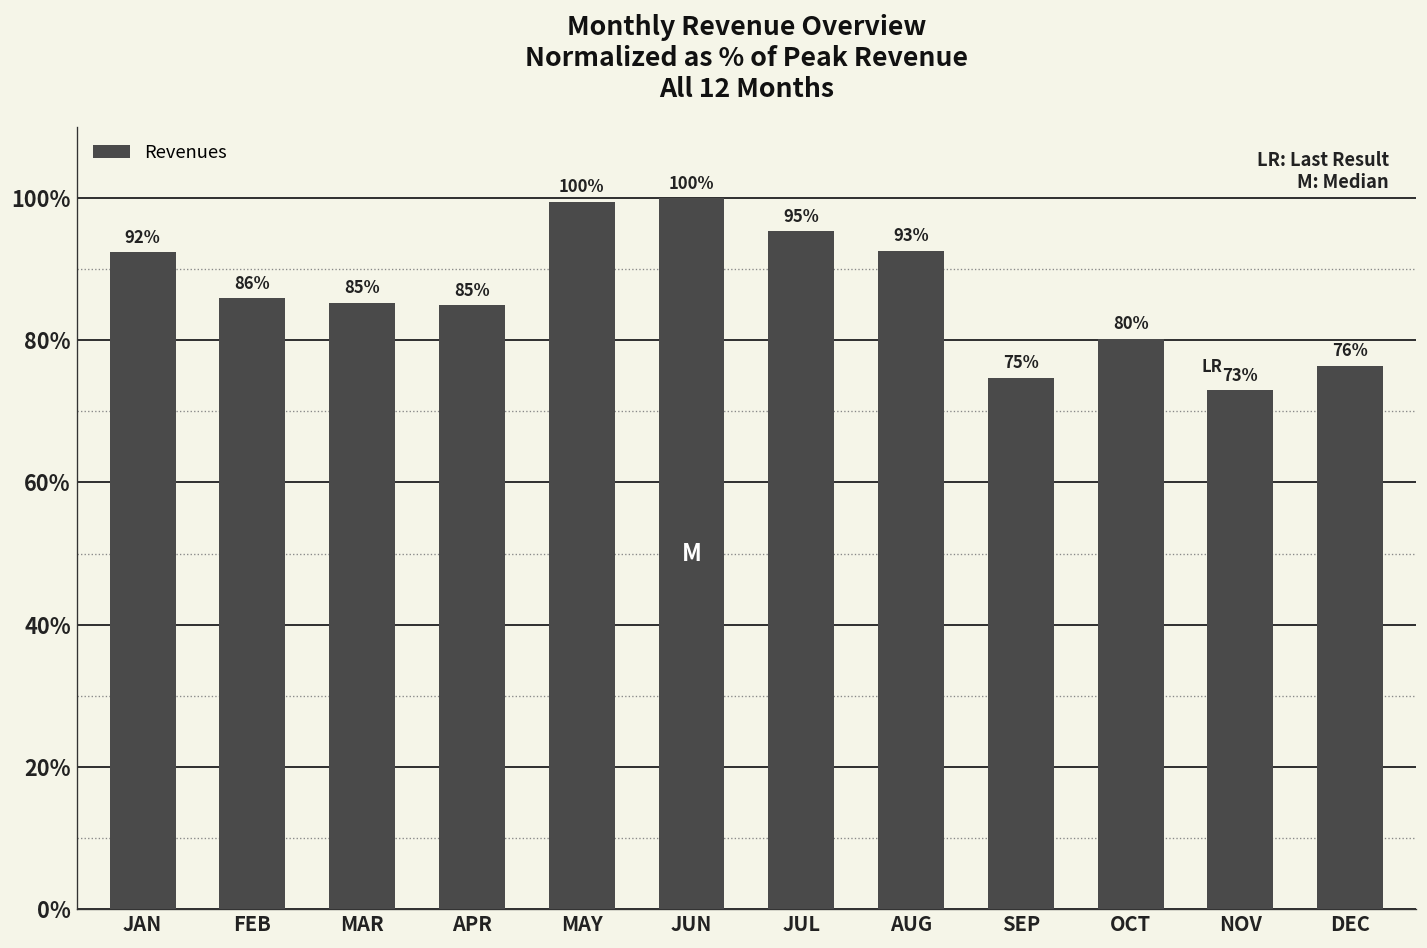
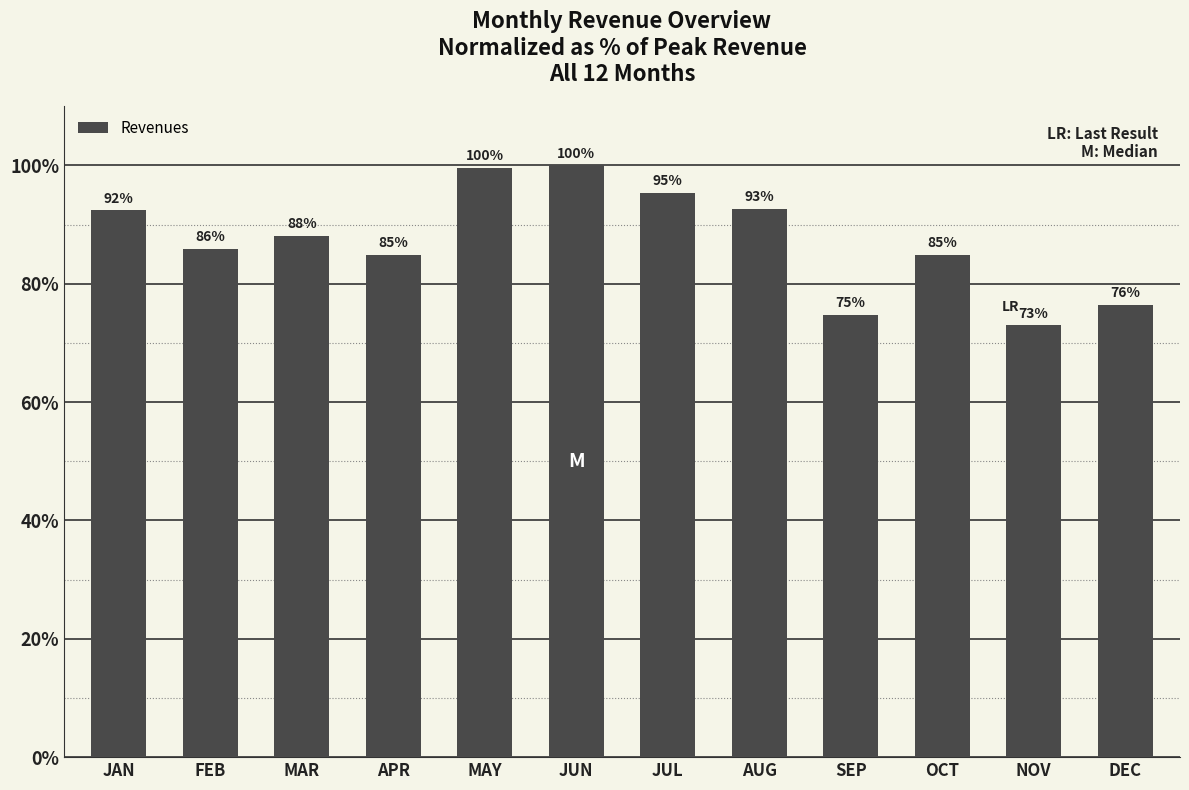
MAR: 85% -> 88%
OCT: 80% -> 85%
